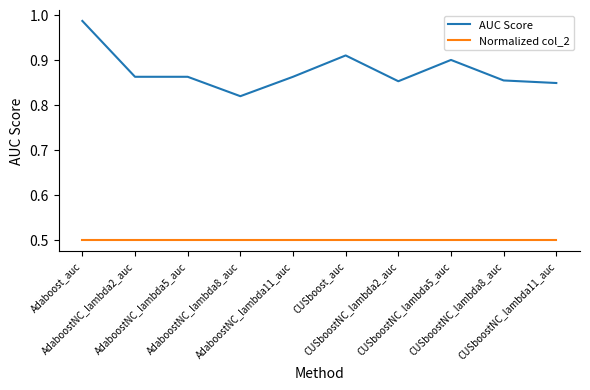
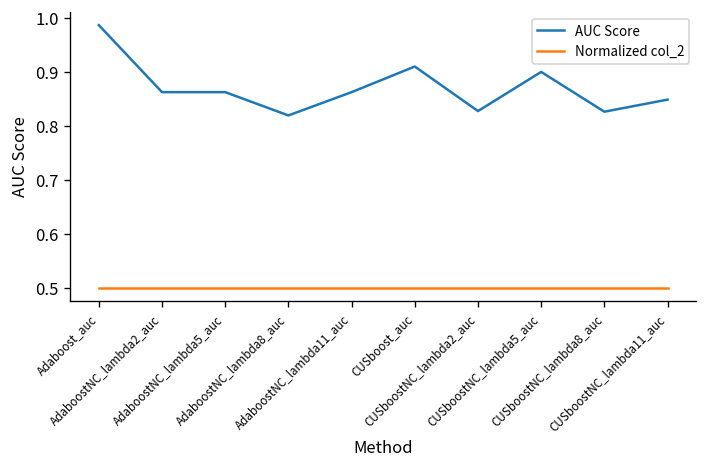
AUC Score, CUSboostNC_lambda2_auc: 0.85 -> 0.83
AUC Score, CUSboostNC_lambda8_auc: 0.85 -> 0.83
